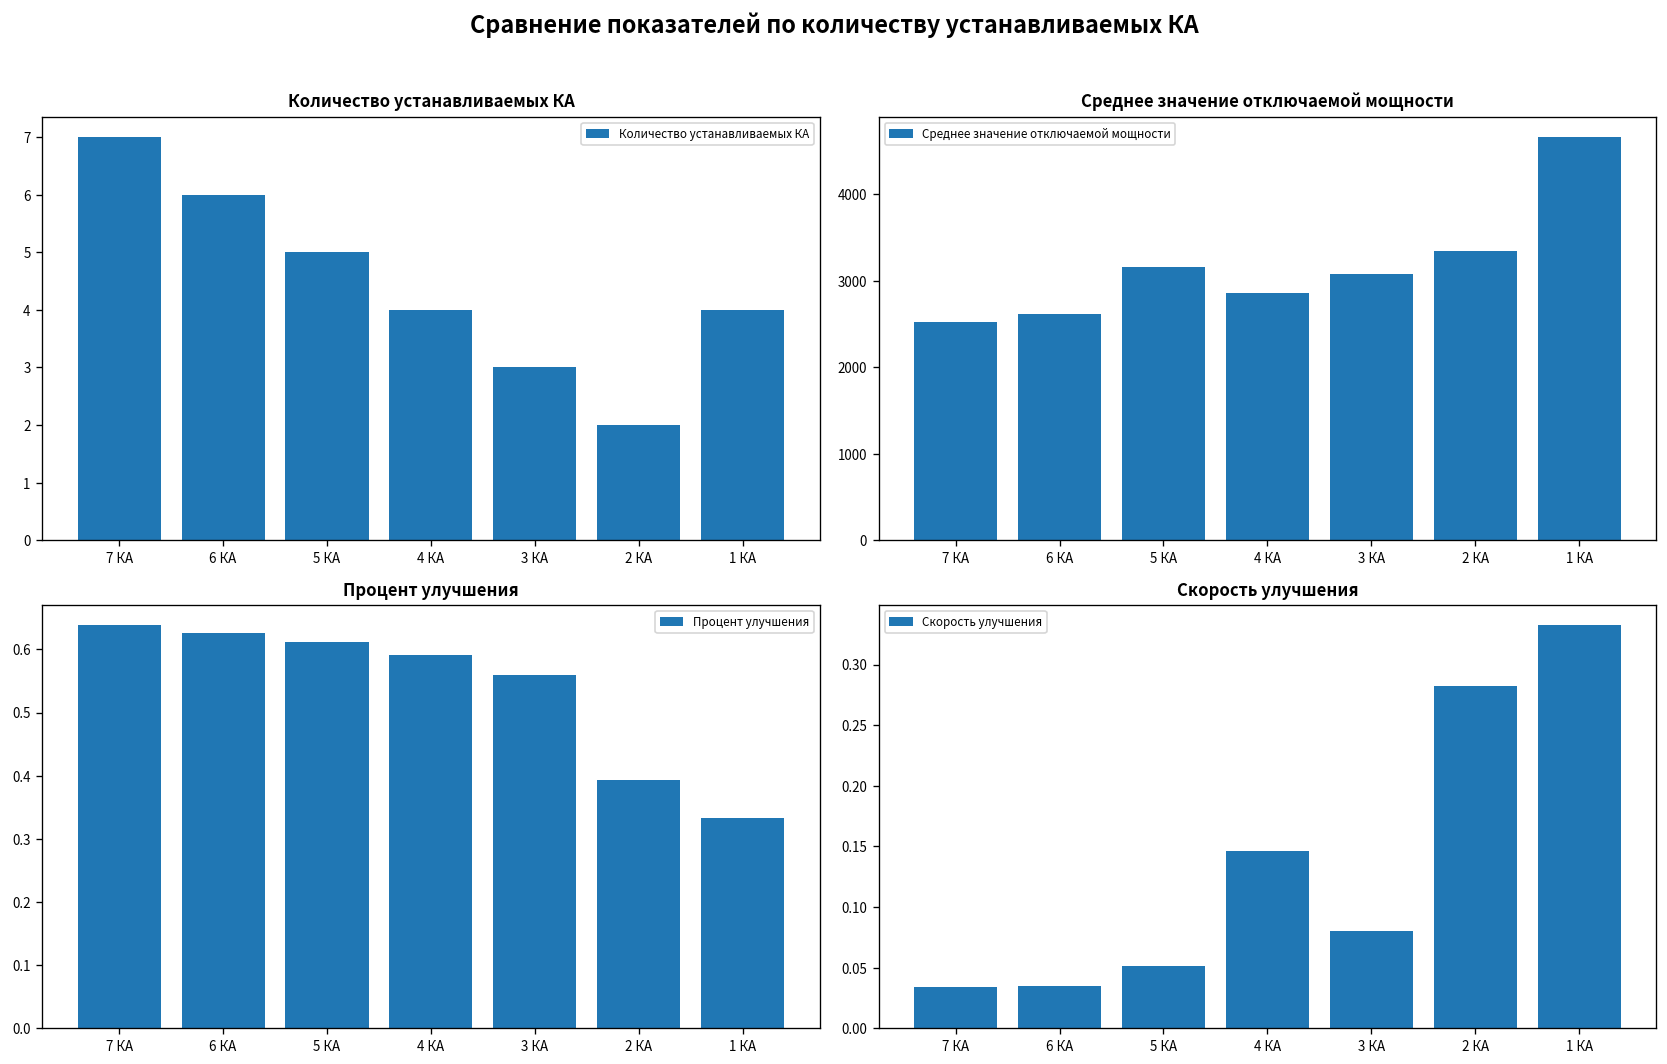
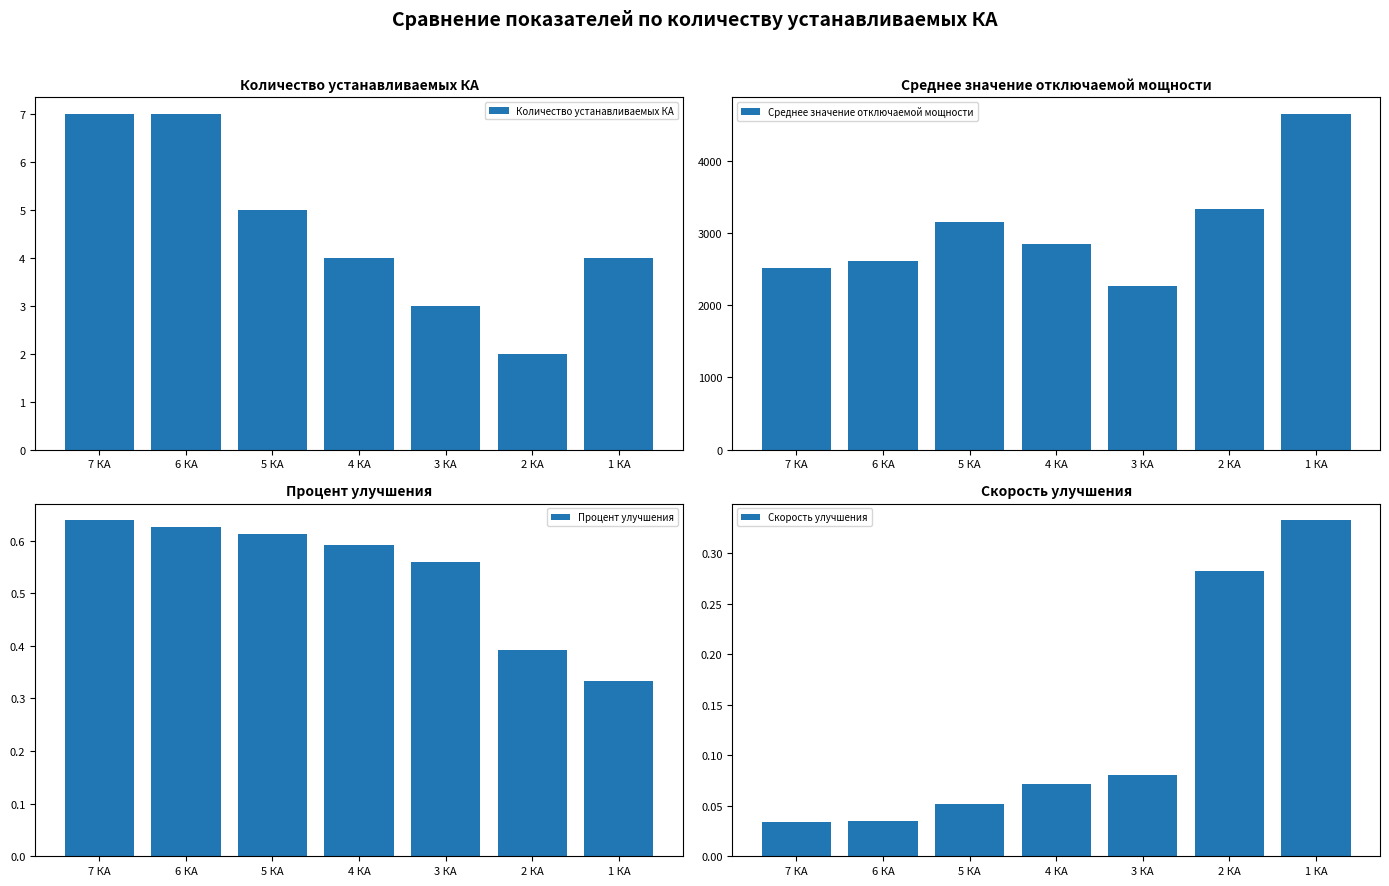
Количество устанавливаемых КА, 6 КА: 6 -> 7
Среднее значение отключаемой мощности, 3 КА: 3100 -> 2300
Скорость улучшения, 4 КА: 0.147 -> 0.071
